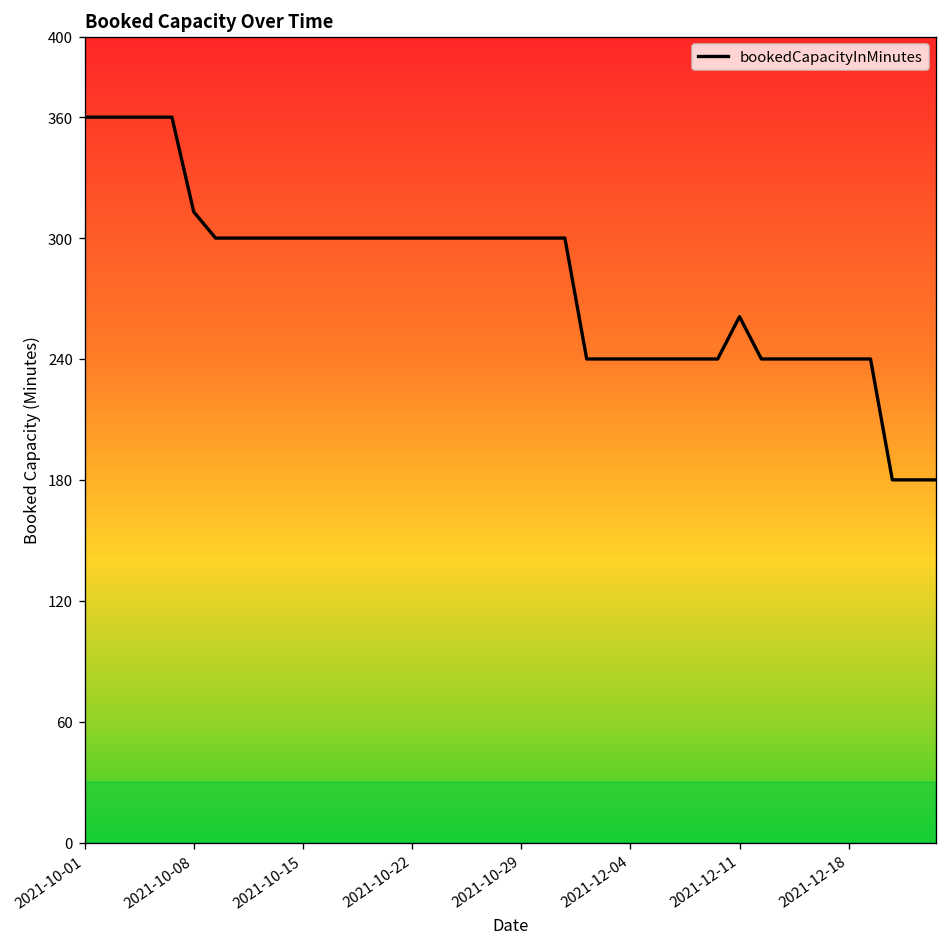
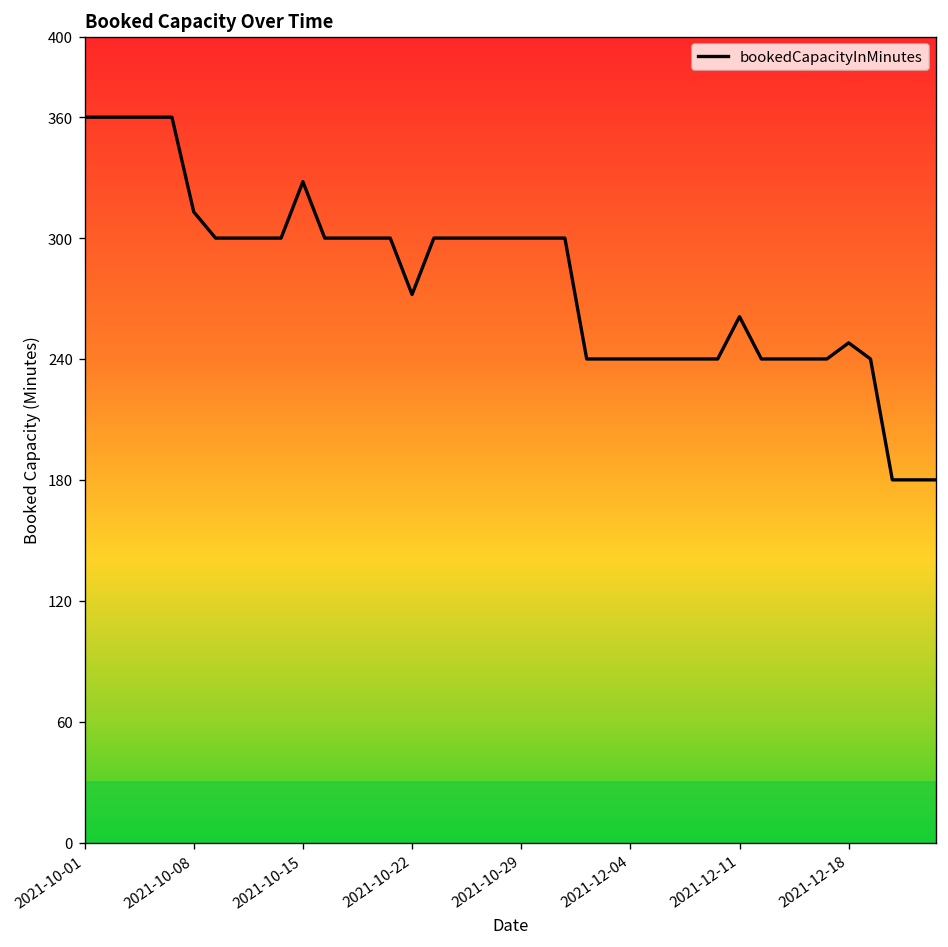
2021-10-15: 300 -> 328
2021-10-22: 300 -> 272
2021-12-18: 240 -> 248
